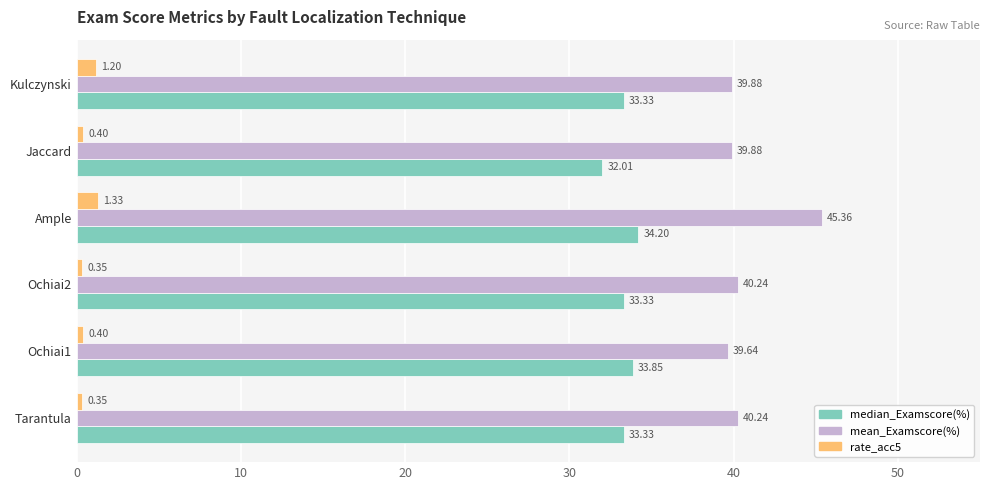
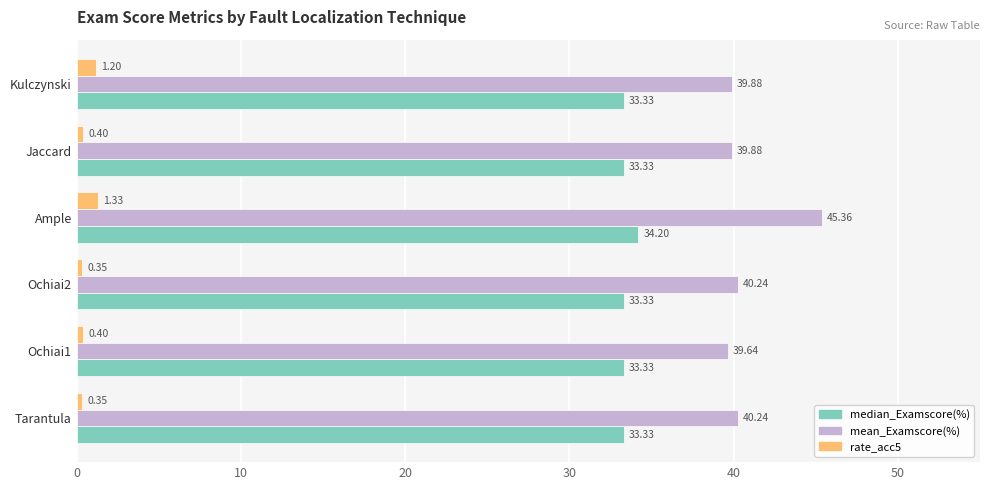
median_Examscore(%), Jaccard: 32.01 -> 33.33
median_Examscore(%), Ochiai1: 33.85 -> 33.33
